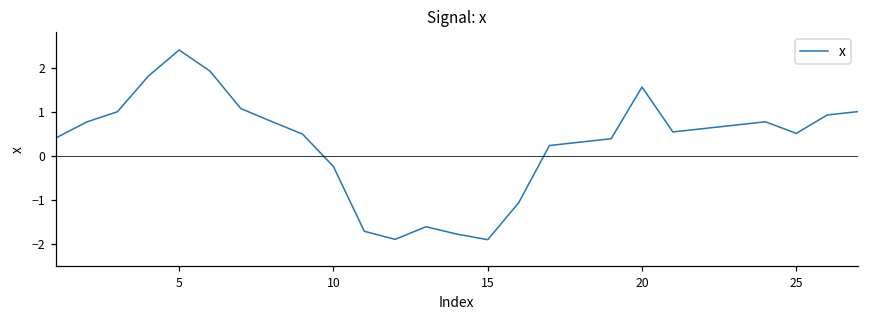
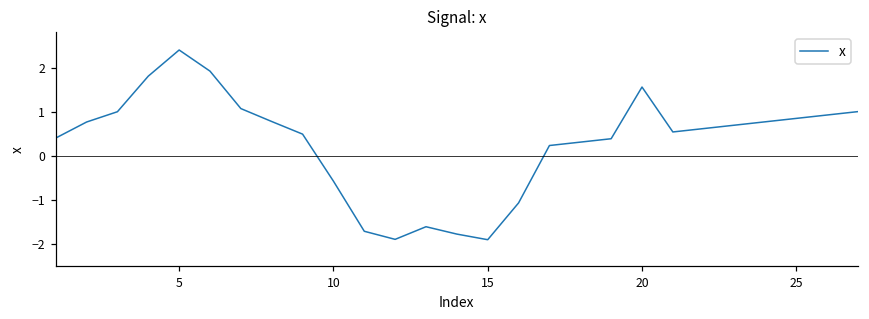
10: -0.2 -> -0.6
25: 0.5 -> 0.8
